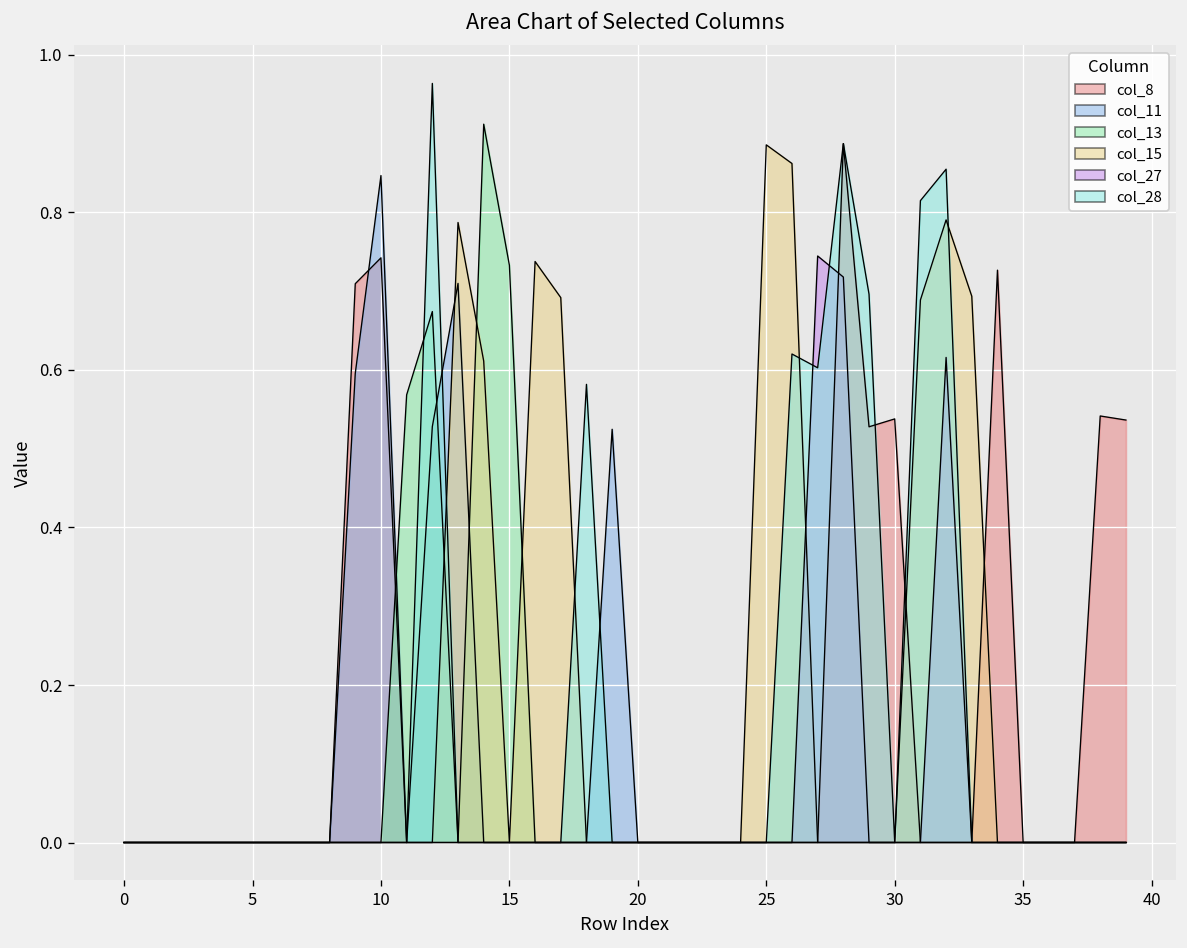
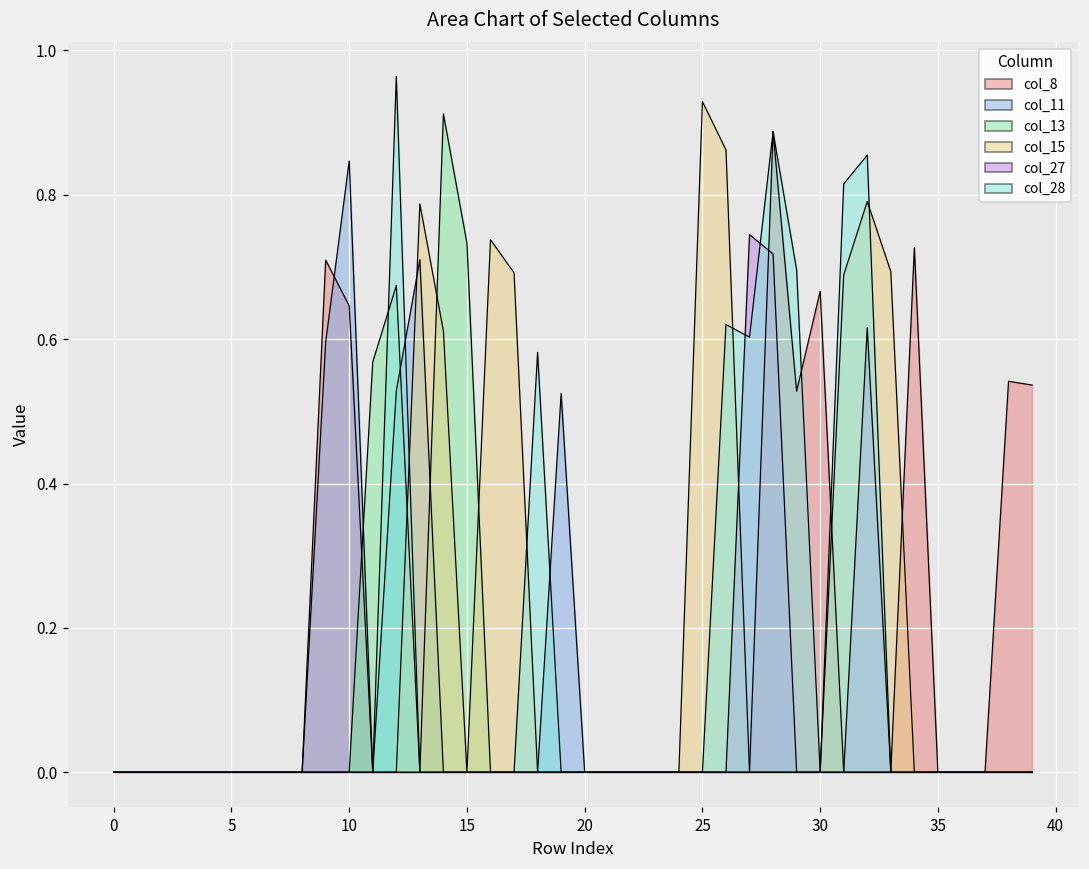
col_8, 10: 0.74 -> 0.65
col_15, 25: 0.89 -> 0.93
col_8, 30: 0.54 -> 0.67
